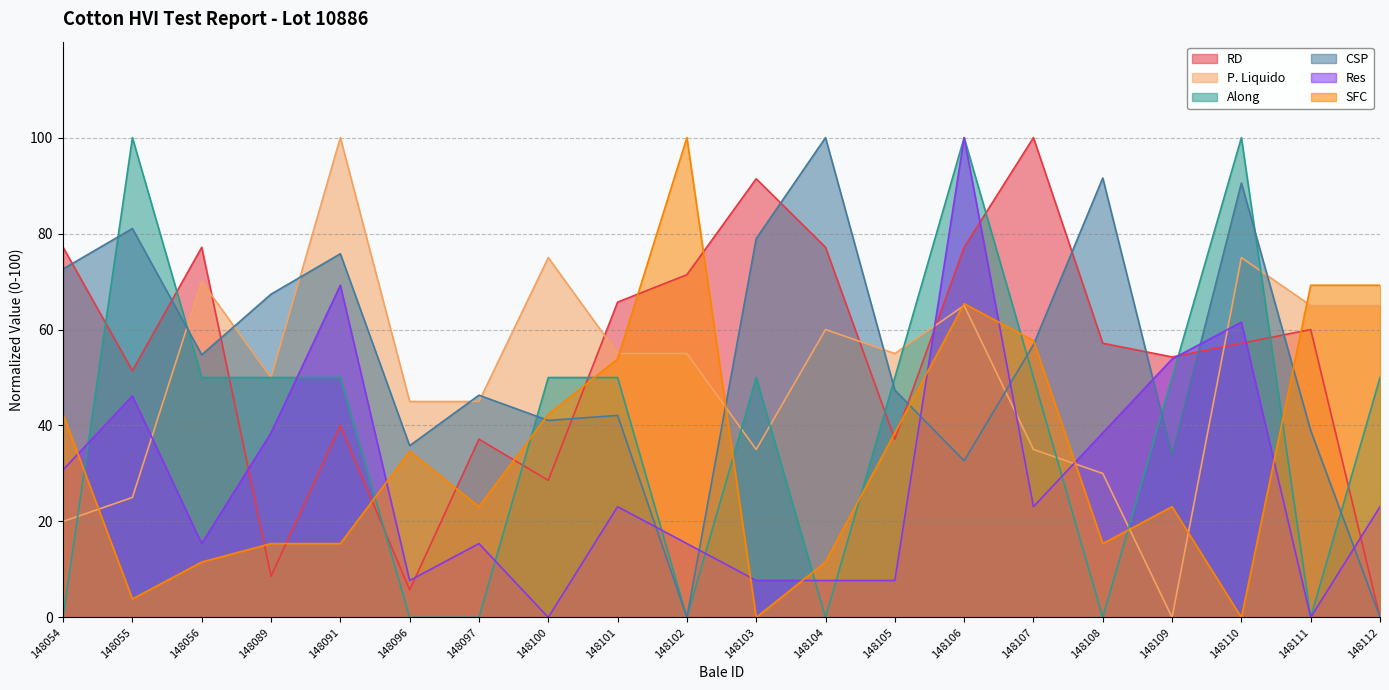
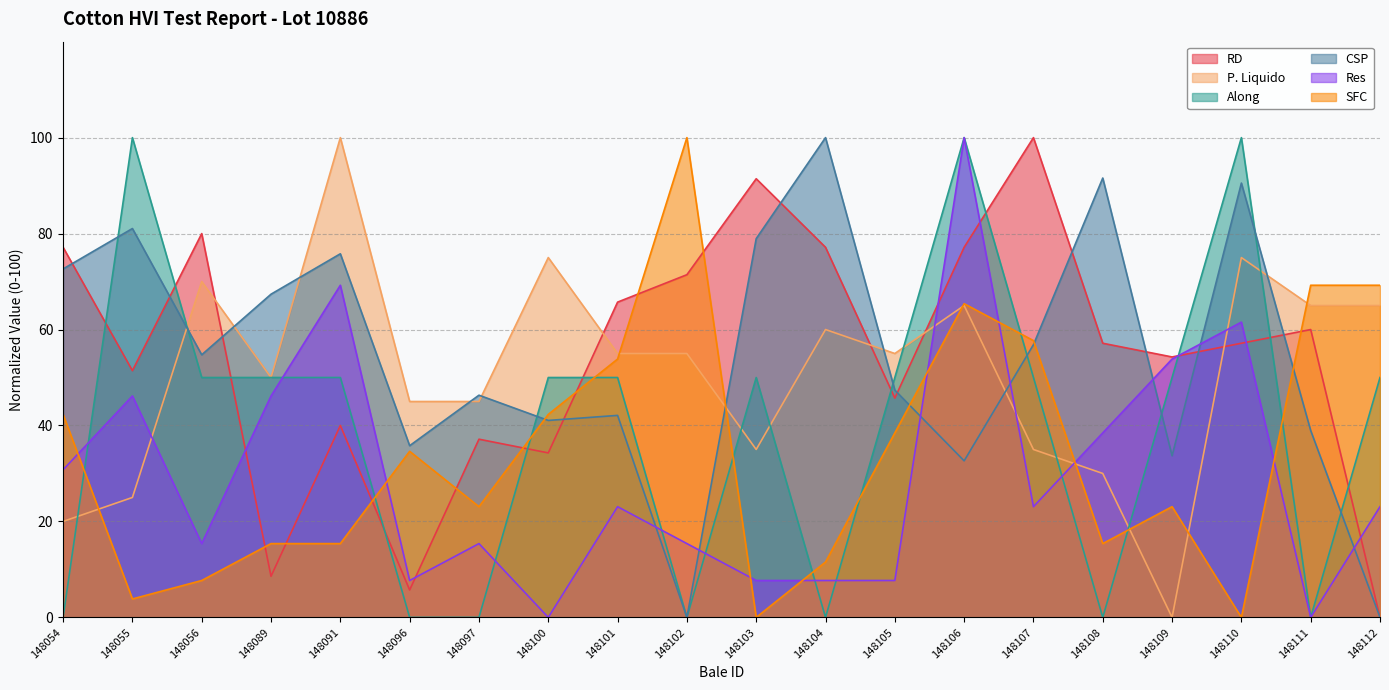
RD, 148056: 77 -> 80
SFC, 148056: 12 -> 8
Res, 148089: 38 -> 46
RD, 148100: 29 -> 34
RD, 148105: 37 -> 46
